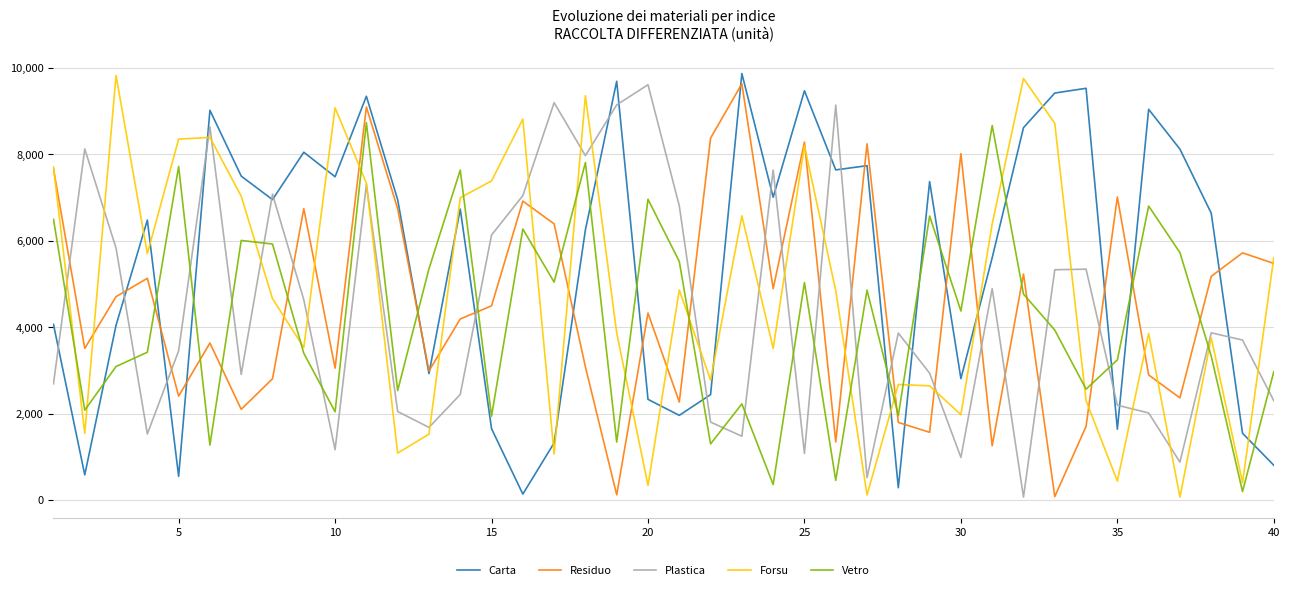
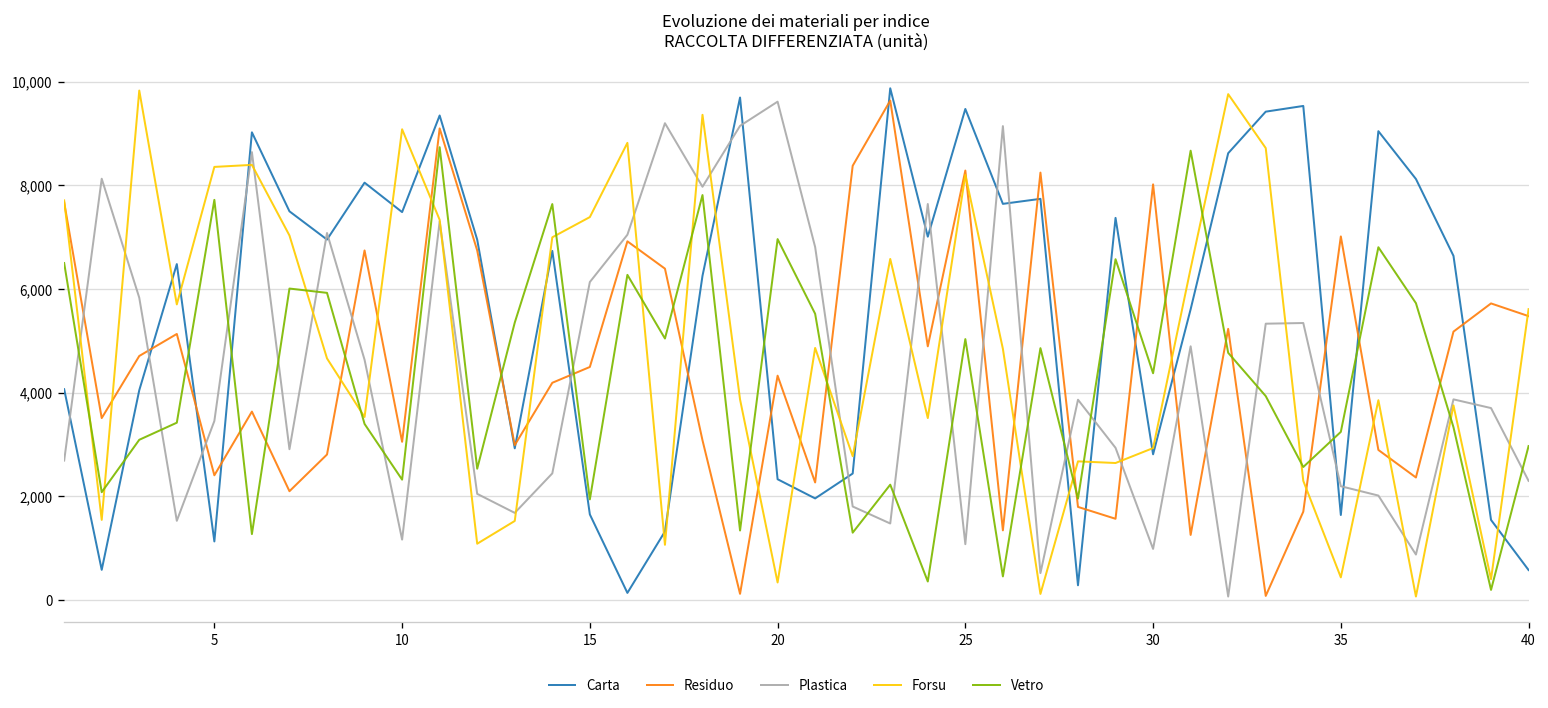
Carta, 5: 500 -> 1,100
Vetro, 10: 2,000 -> 2,300
Forsu, 30: 2,000 -> 2,900
Carta, 40: 800 -> 600
